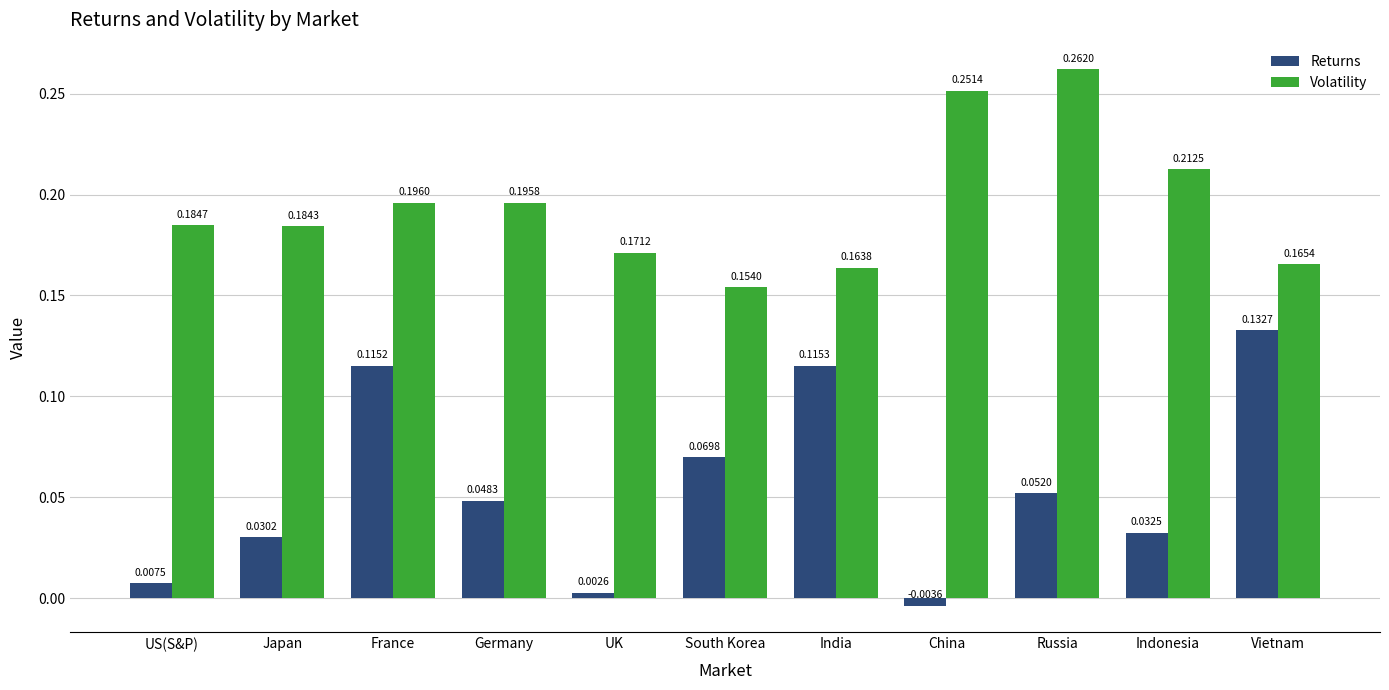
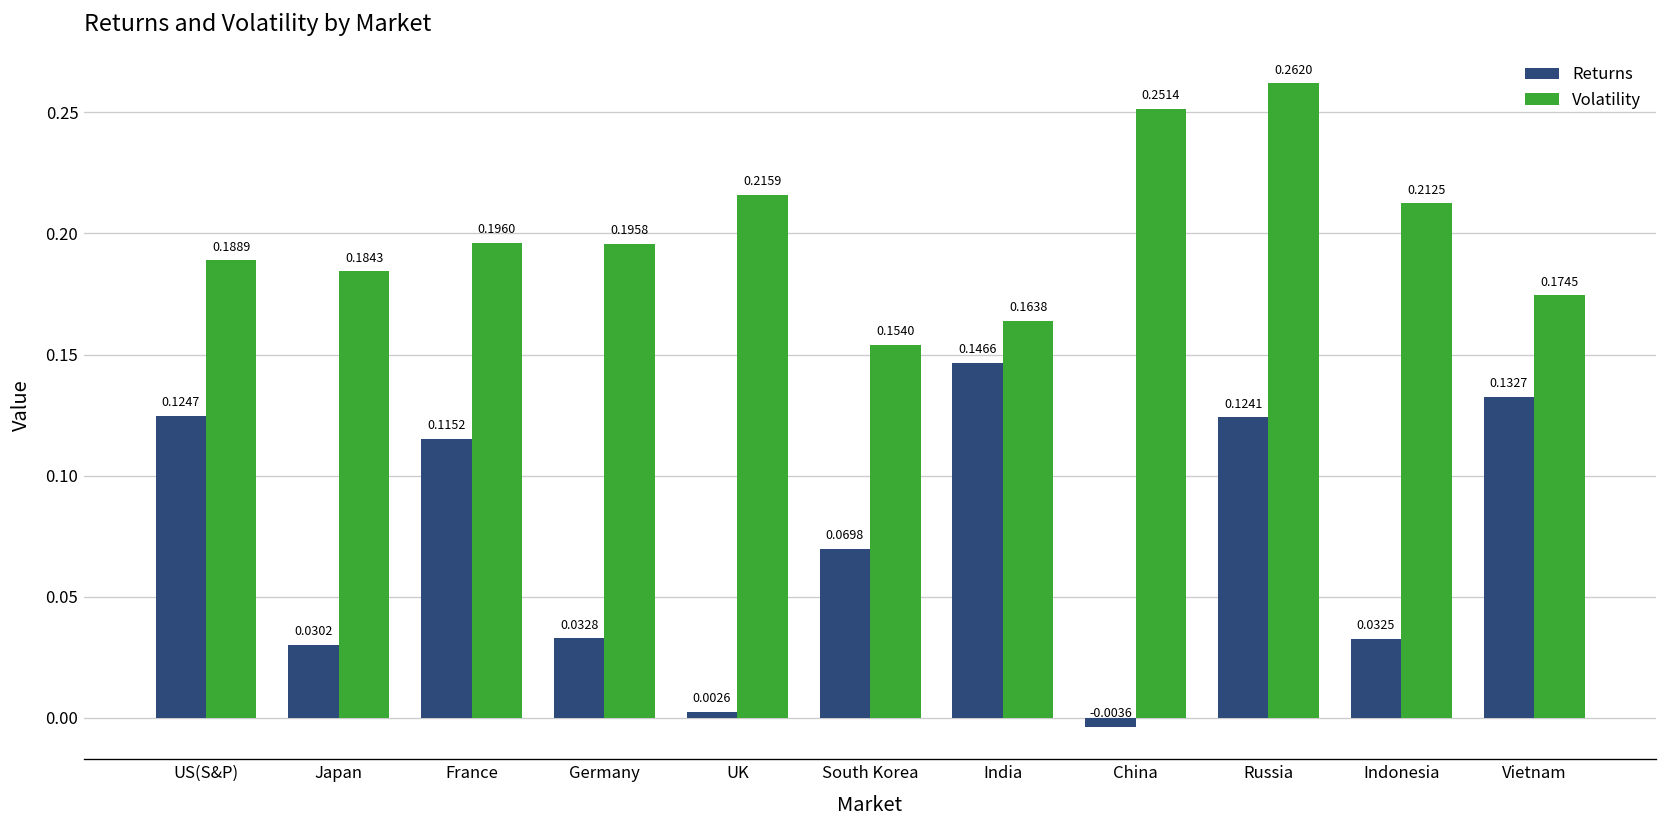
Returns, US(S&P): 0.0075 -> 0.1247
Volatility, US(S&P): 0.1847 -> 0.1889
Returns, Germany: 0.0483 -> 0.0328
Volatility, UK: 0.1712 -> 0.2159
Returns, India: 0.1153 -> 0.1466
Returns, Russia: 0.0520 -> 0.1241
Volatility, Vietnam: 0.1654 -> 0.1745
